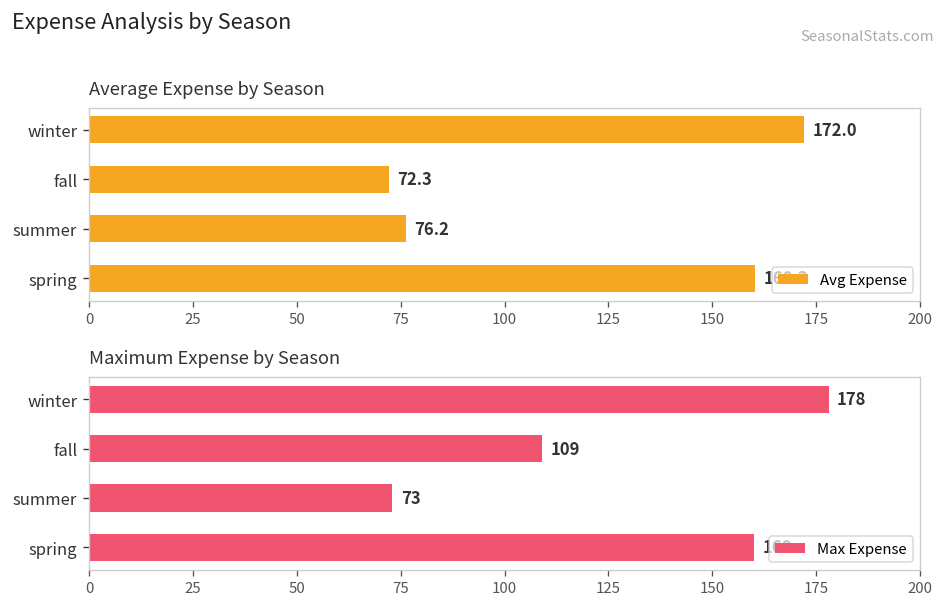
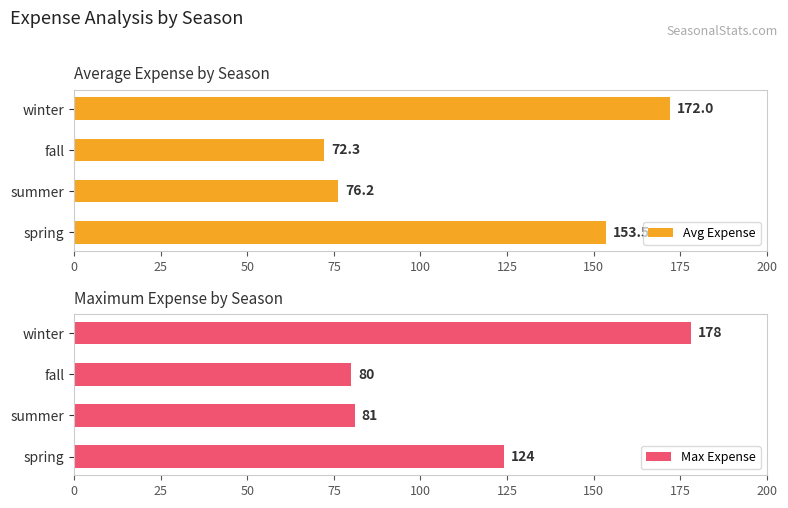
Average Expense by Season, spring: 160 -> 154
Maximum Expense by Season, fall: 109 -> 80
Maximum Expense by Season, summer: 73 -> 81
Maximum Expense by Season, spring: 160 -> 124
